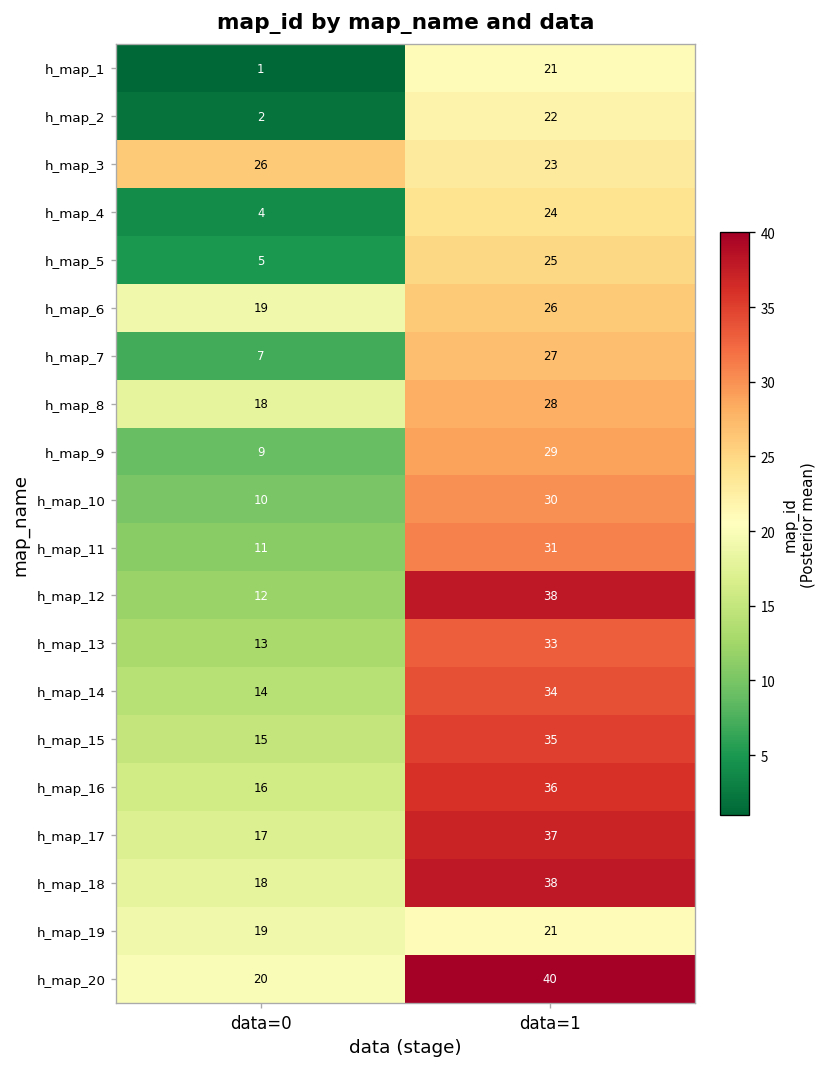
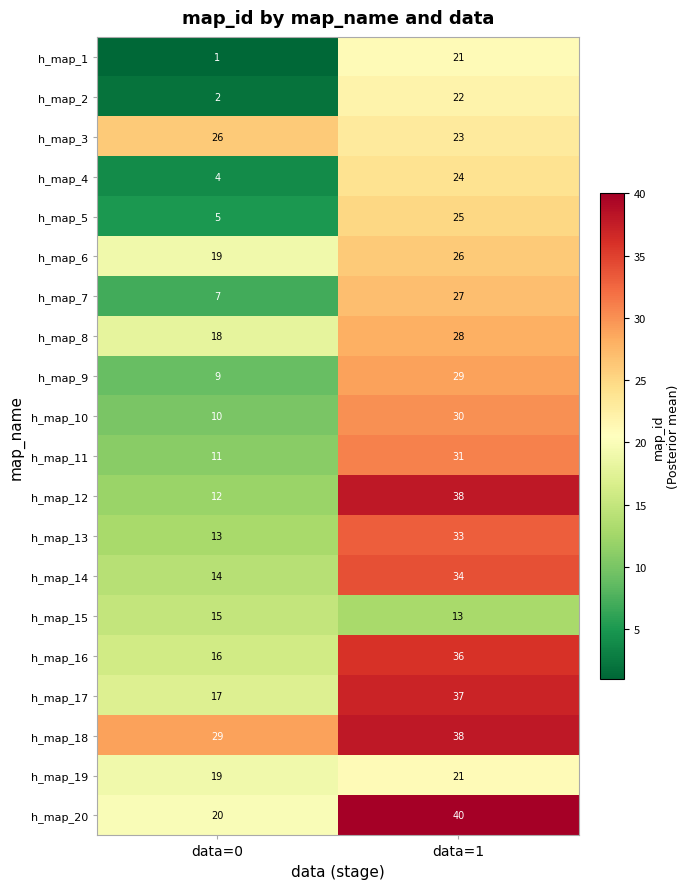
h_map_15, data=1: 35 -> 13
h_map_18, data=0: 18 -> 29
